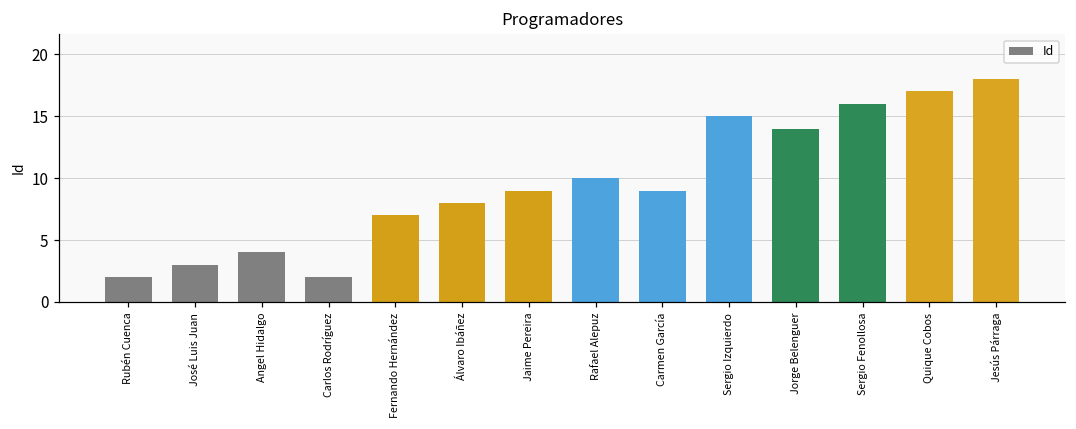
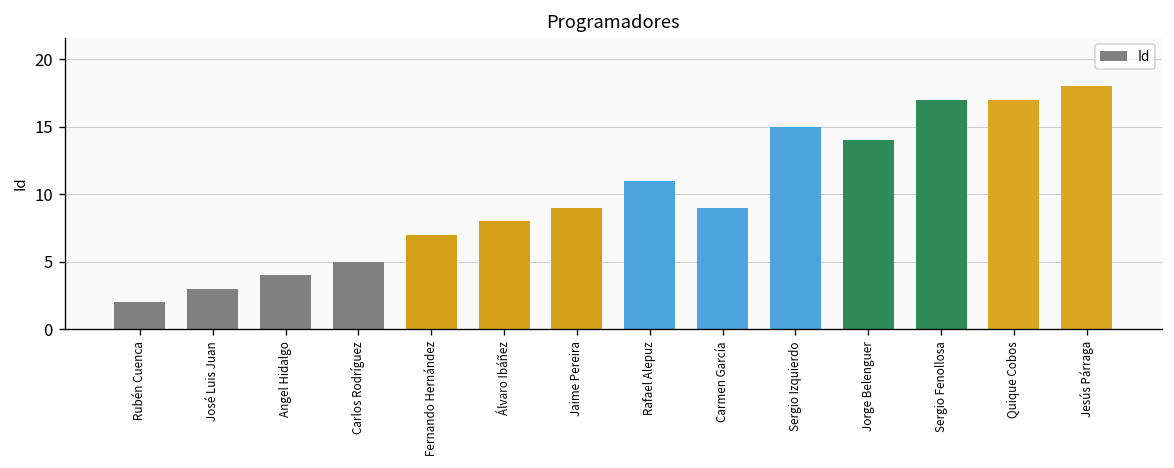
Carlos Rodríguez: 2 -> 5
Rafael Alepuz: 10 -> 11
Sergio Fenollosa: 16 -> 17
